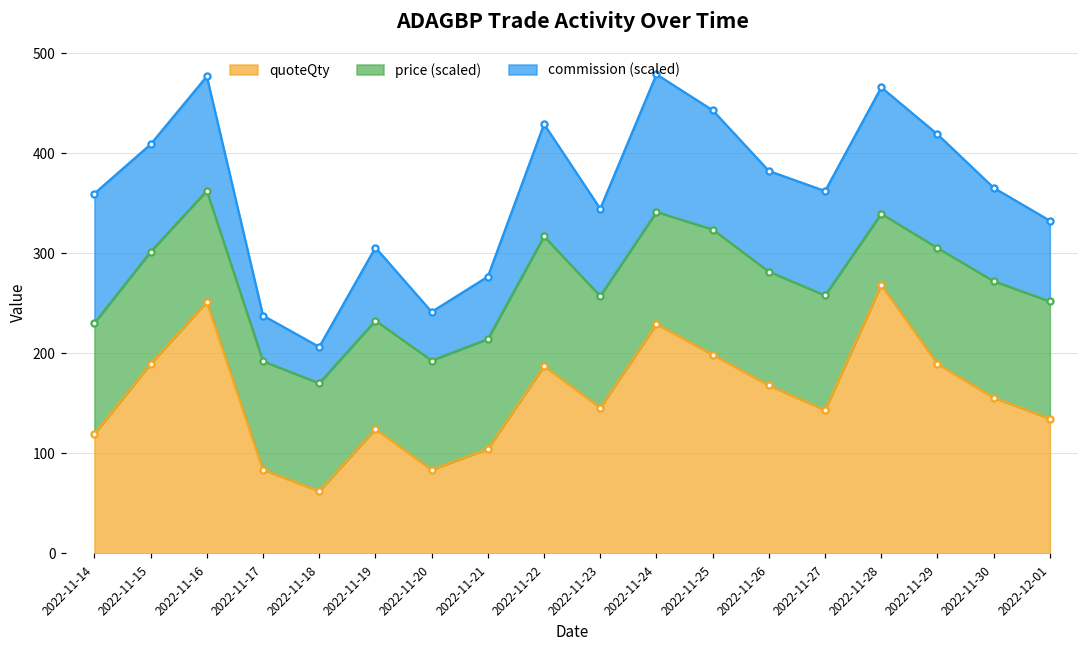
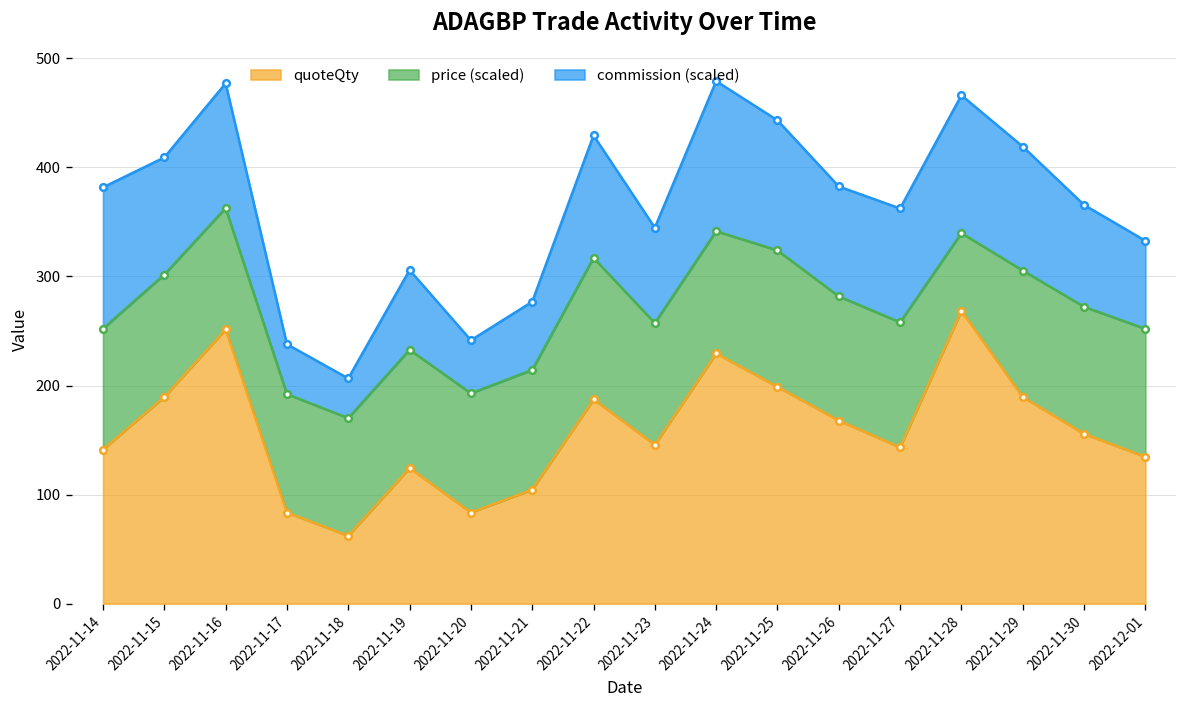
quoteQty, 2022-11-14: 120 -> 140
